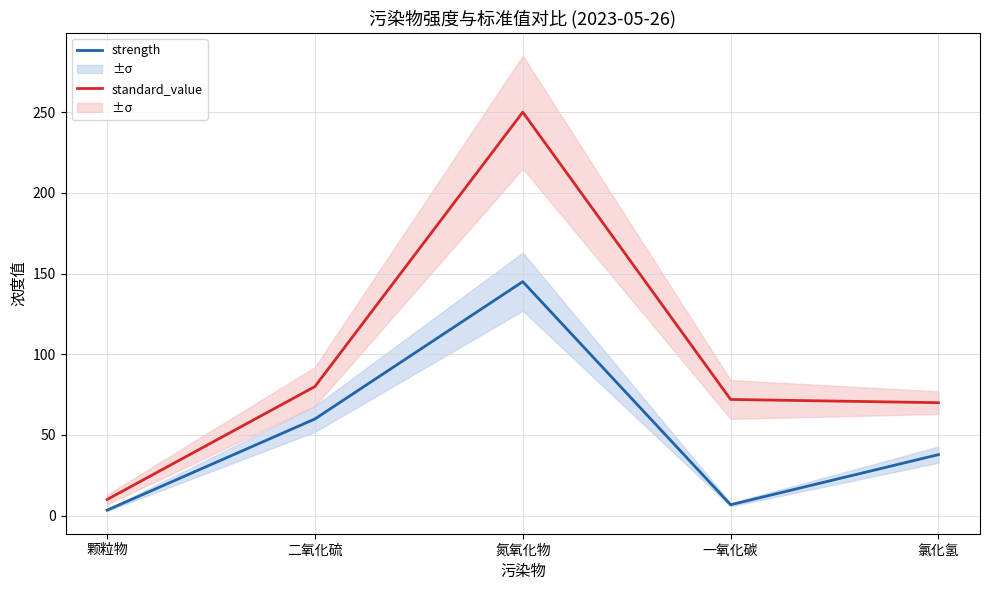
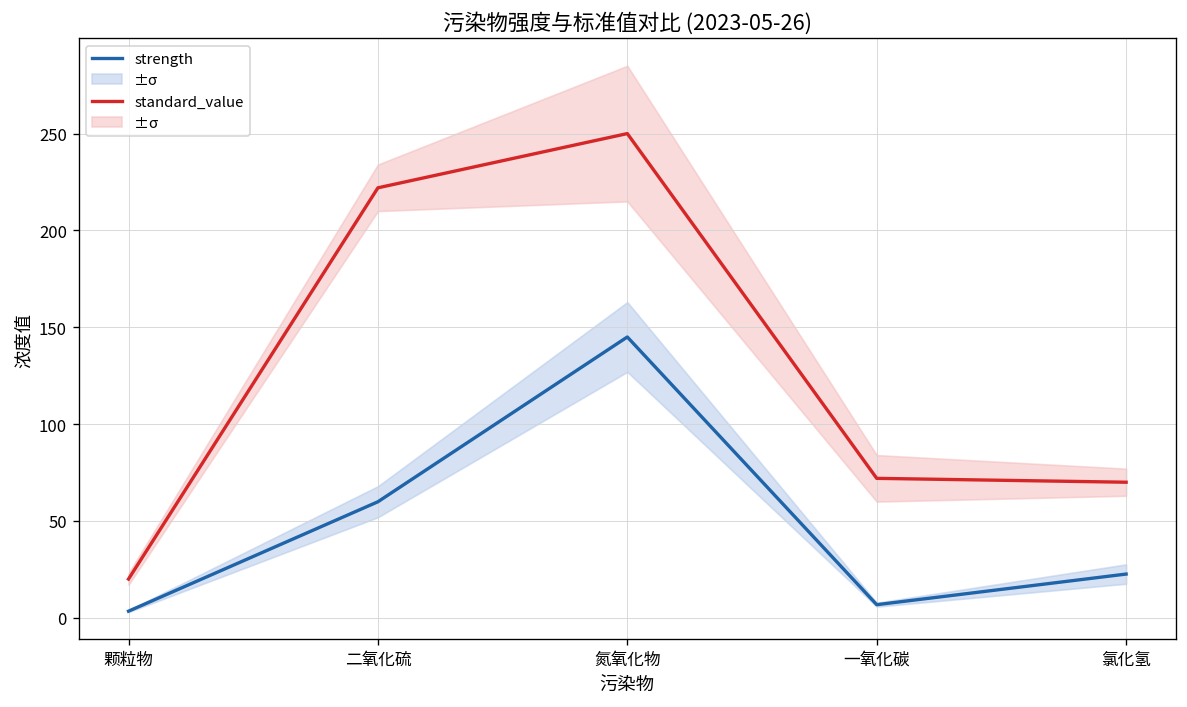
standard_value, 颗粒物: 10 -> 20
standard_value, 二氧化硫: 80 -> 222
strength, 氯化氢: 38 -> 23
